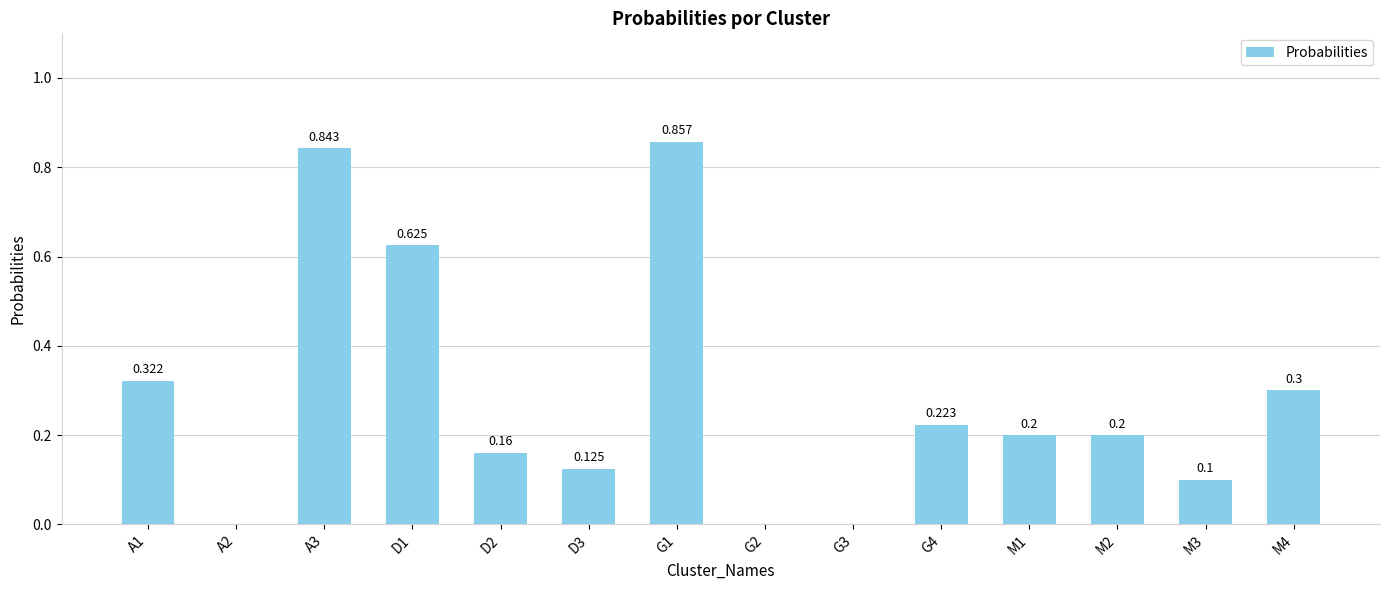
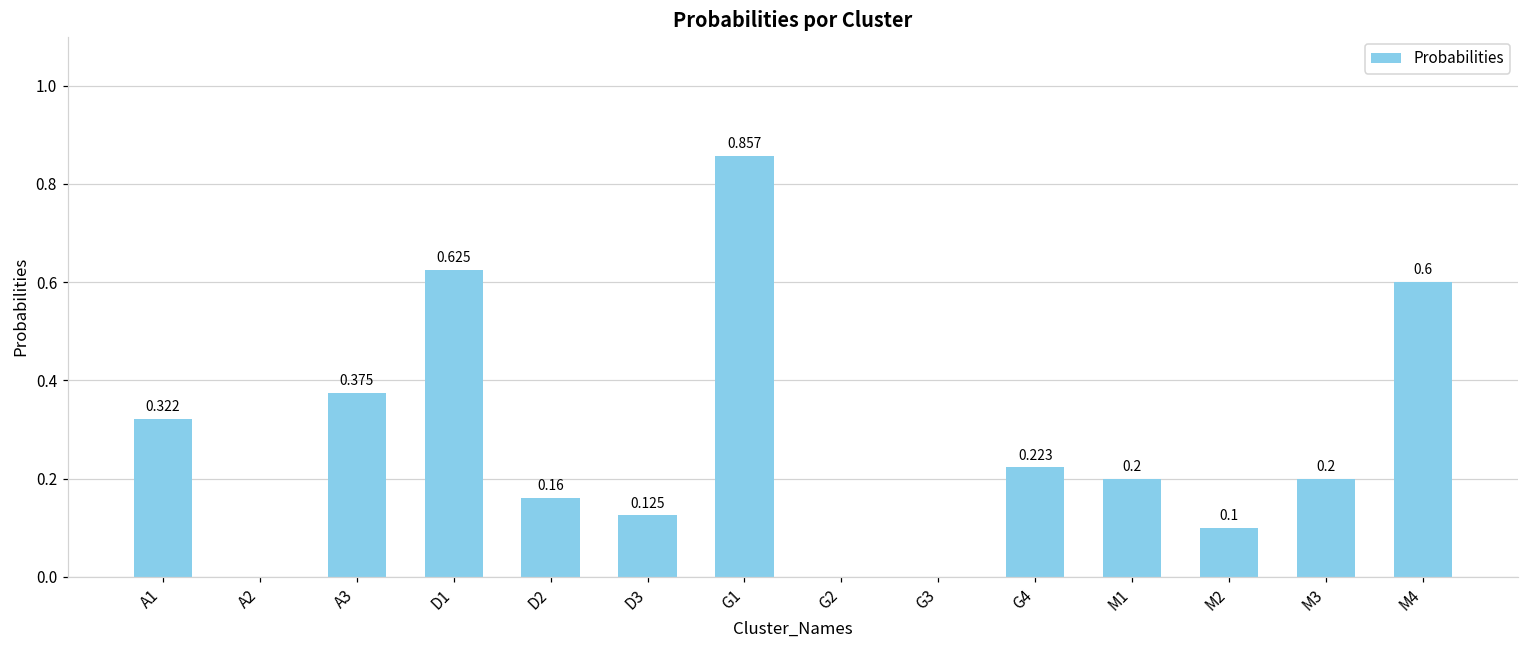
A3: 0.843 -> 0.375
M2: 0.2 -> 0.1
M3: 0.1 -> 0.2
M4: 0.3 -> 0.6
